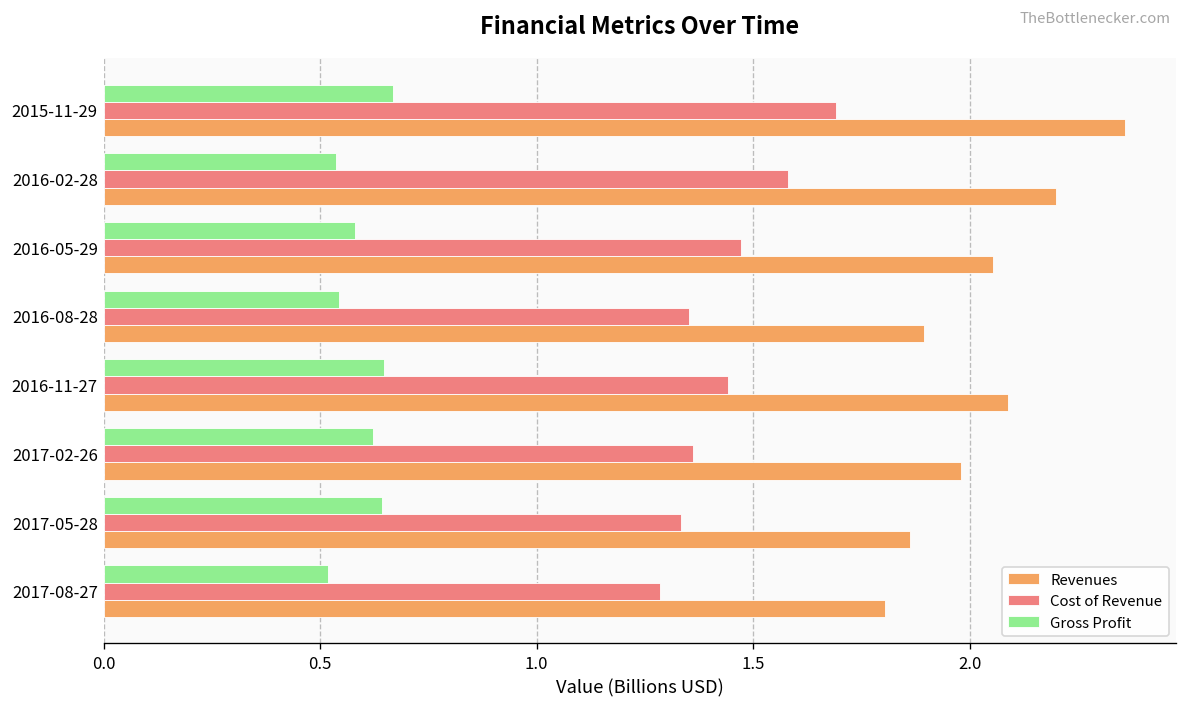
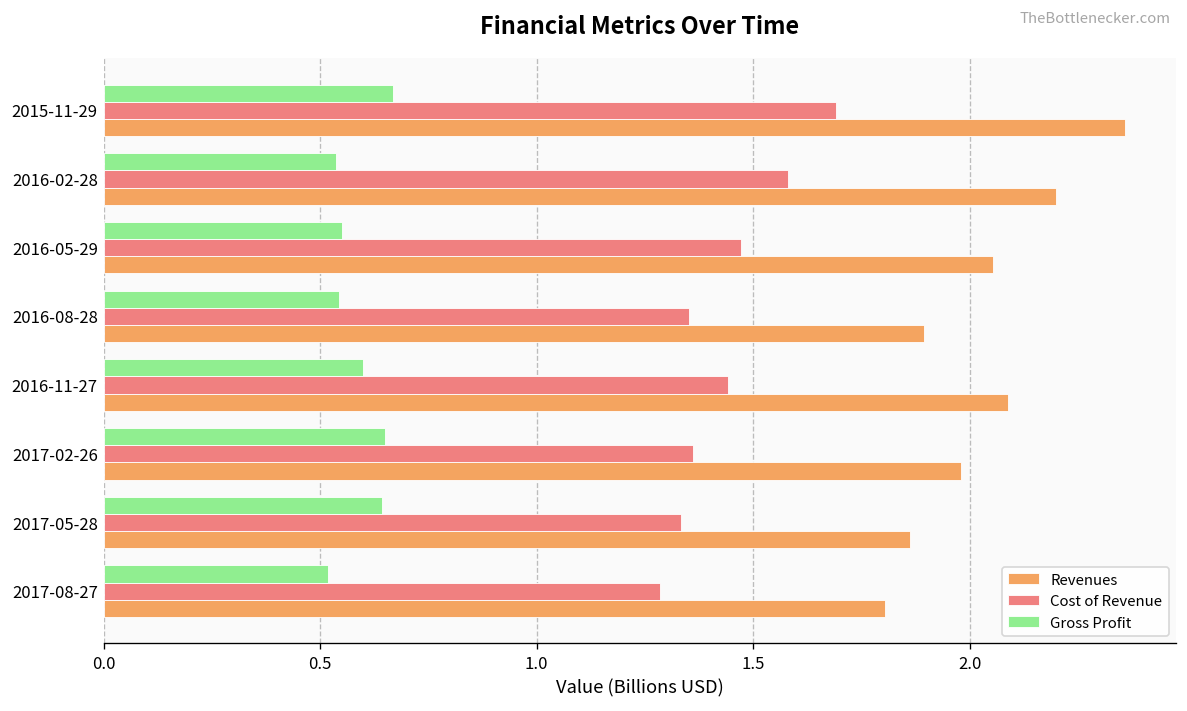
Gross Profit, 2016-05-29: 0.58 -> 0.55
Gross Profit, 2016-11-27: 0.65 -> 0.60
Gross Profit, 2017-02-26: 0.62 -> 0.65
